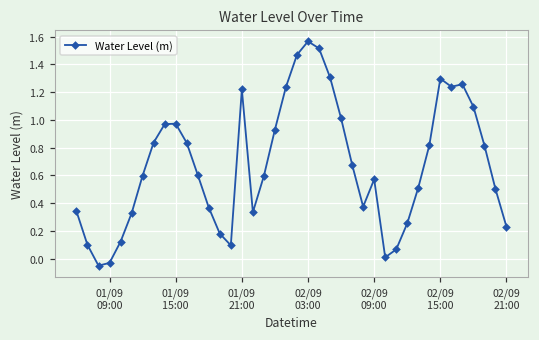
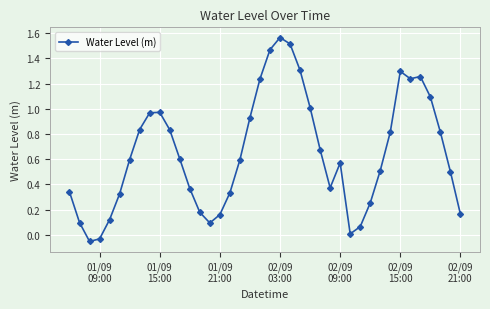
01/09 21:00: 1.22 -> 0.16
02/09 21:00: 0.23 -> 0.16
